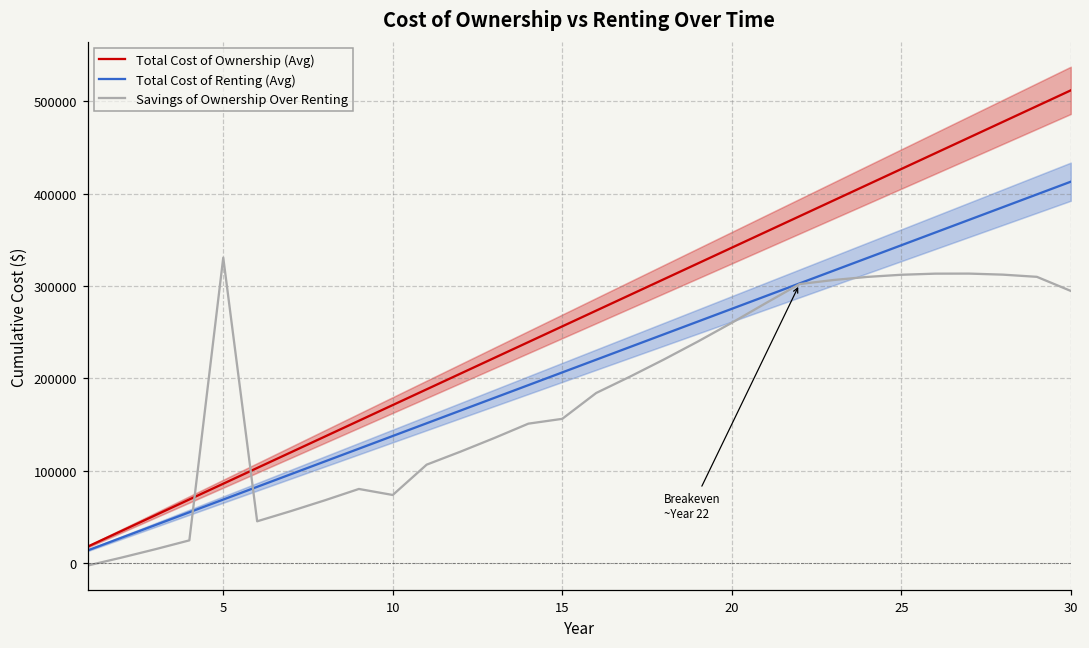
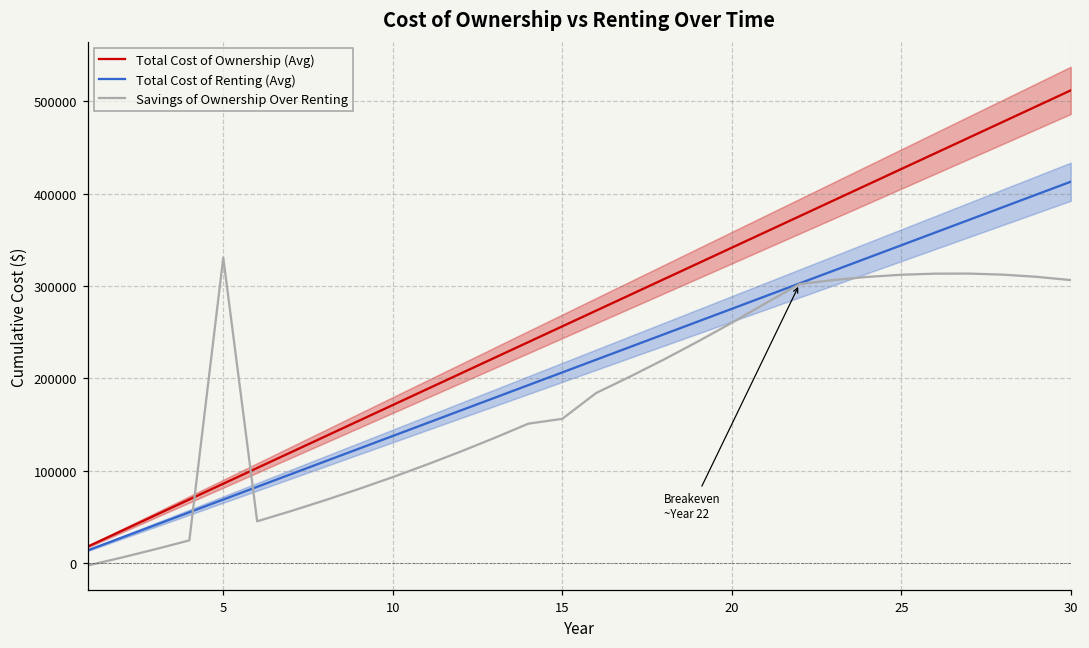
Savings of Ownership Over Renting, 10: 70000 -> 90000
Savings of Ownership Over Renting, 30: 290000 -> 310000
